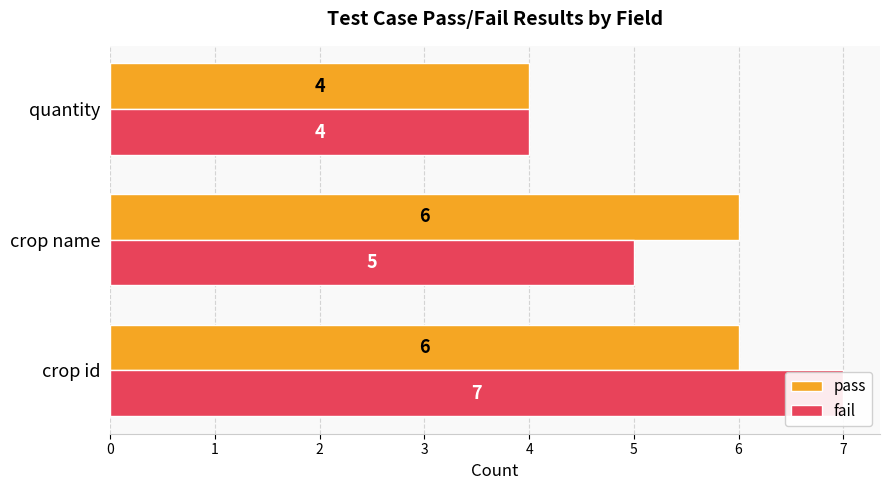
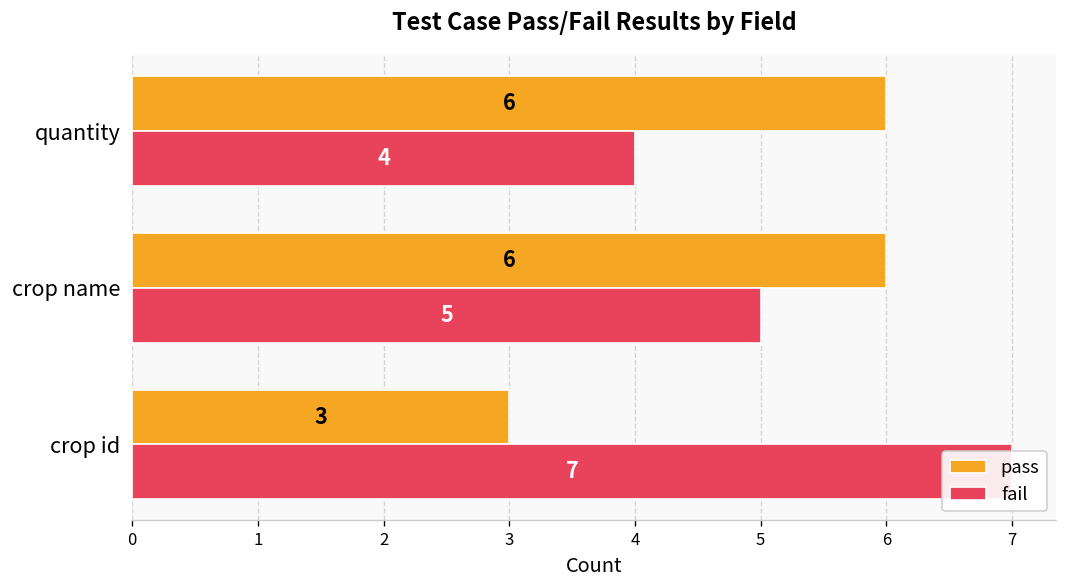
pass, quantity: 4 -> 6
pass, crop id: 6 -> 3
